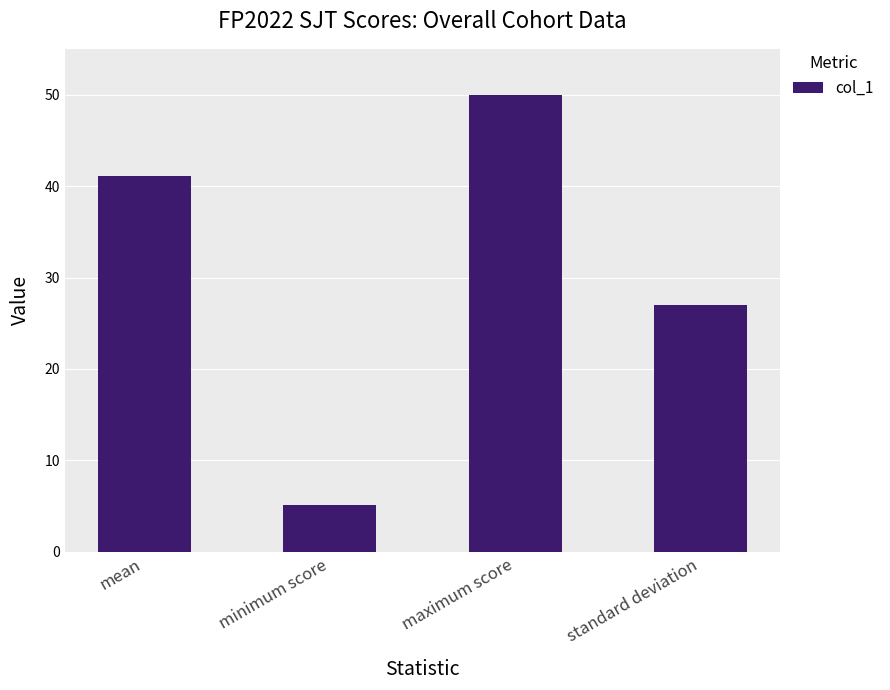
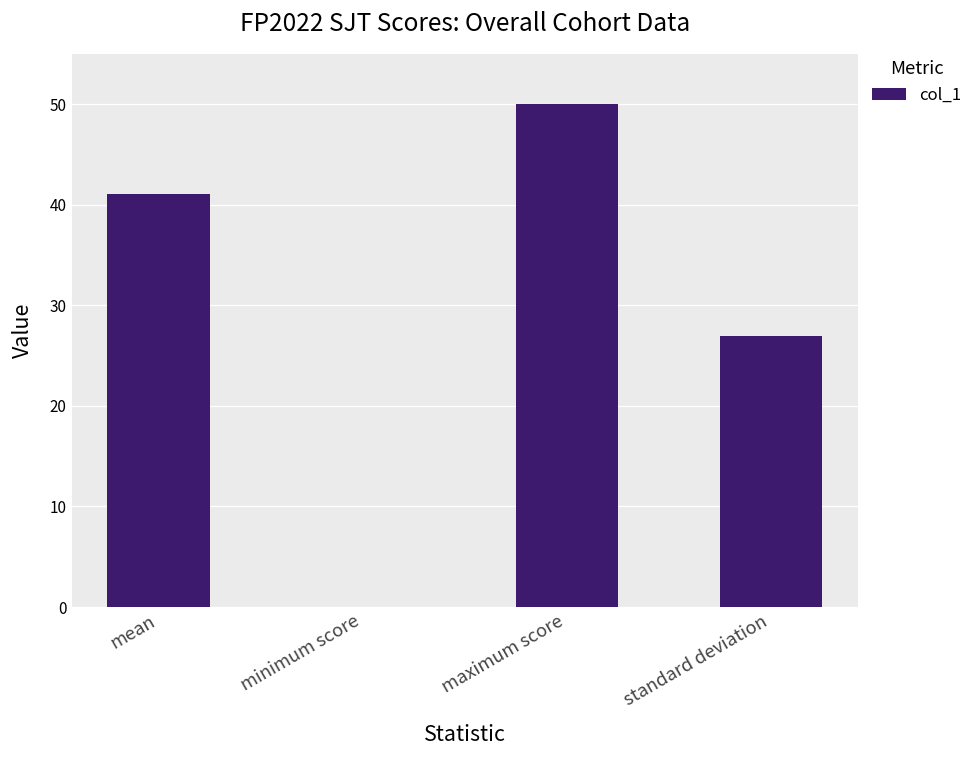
minimum score: 5 -> 0
